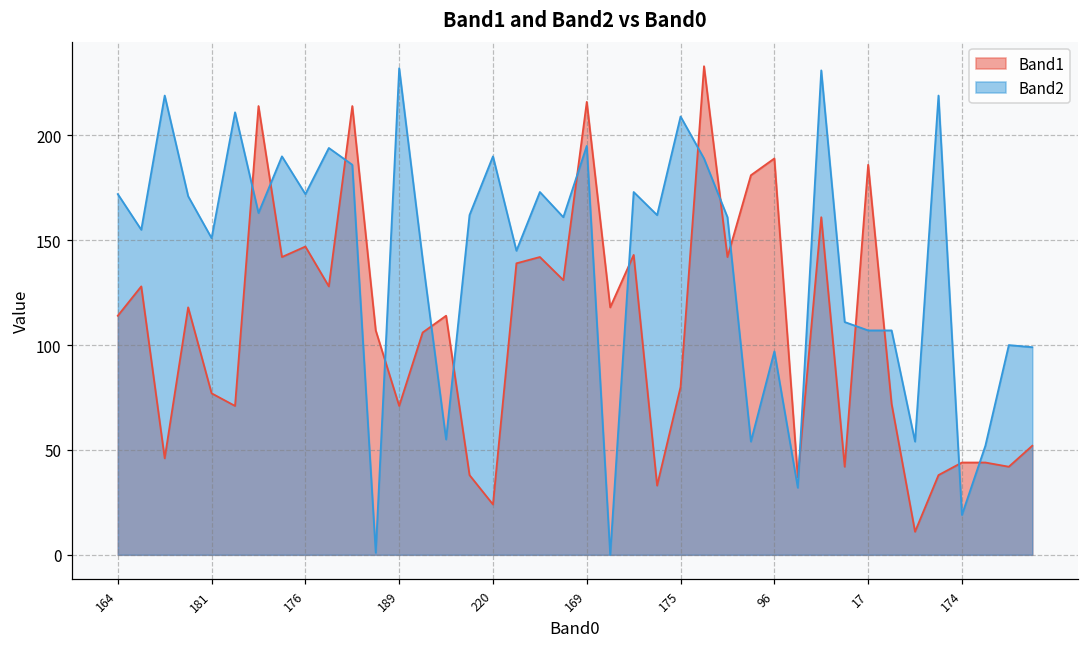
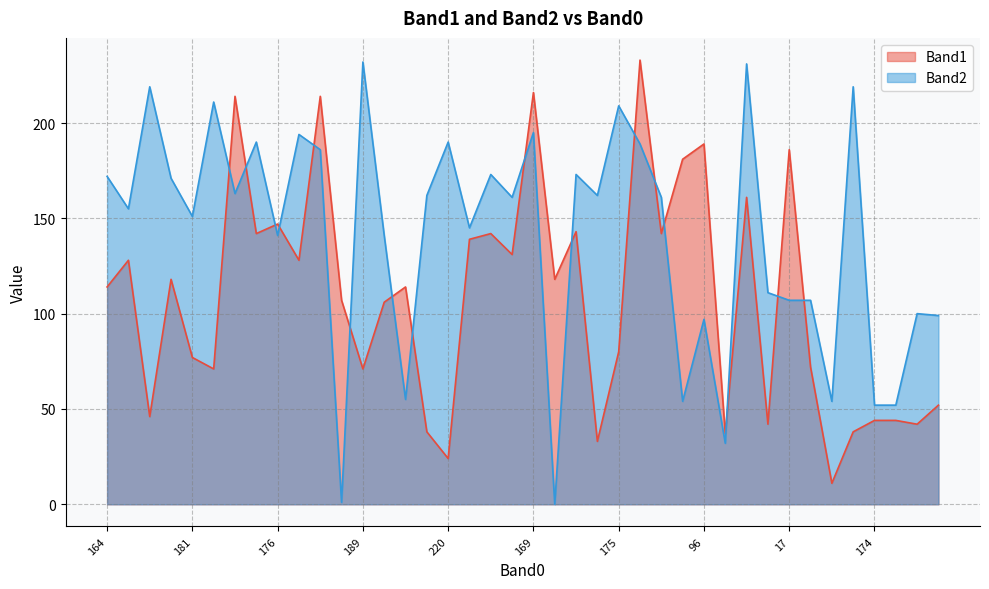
Band2, 176: 172 -> 141
Band2, 174: 19 -> 52
